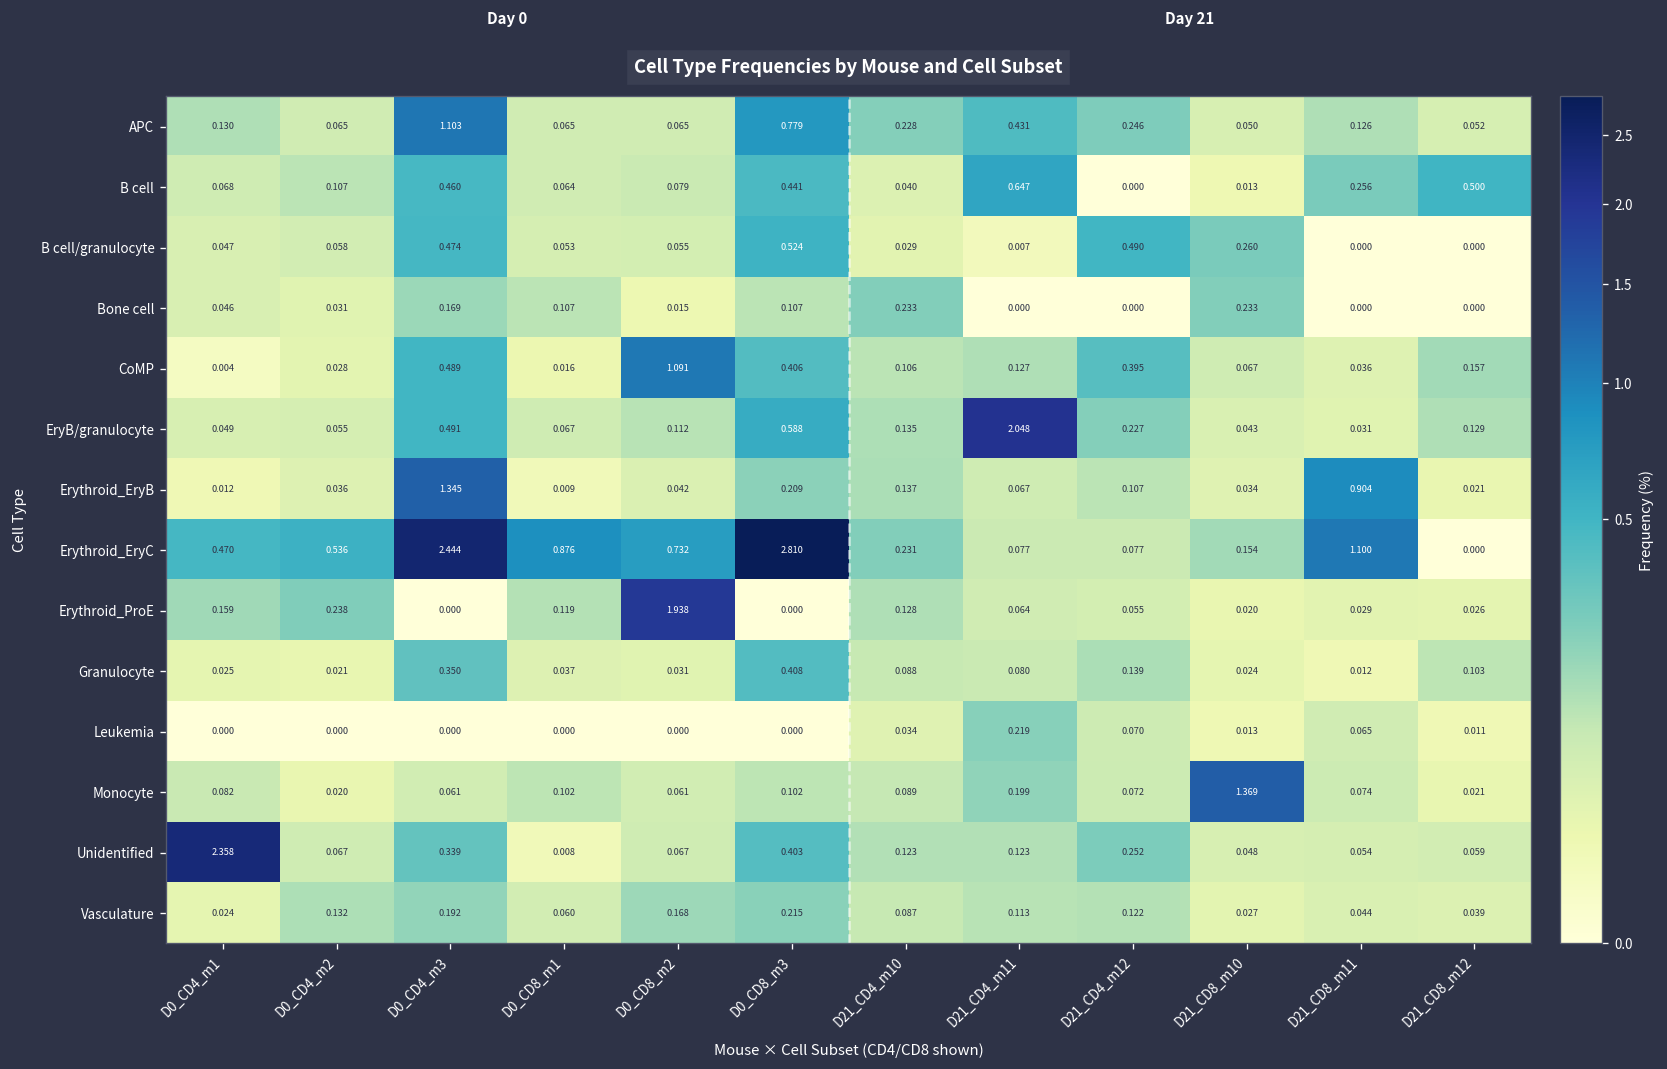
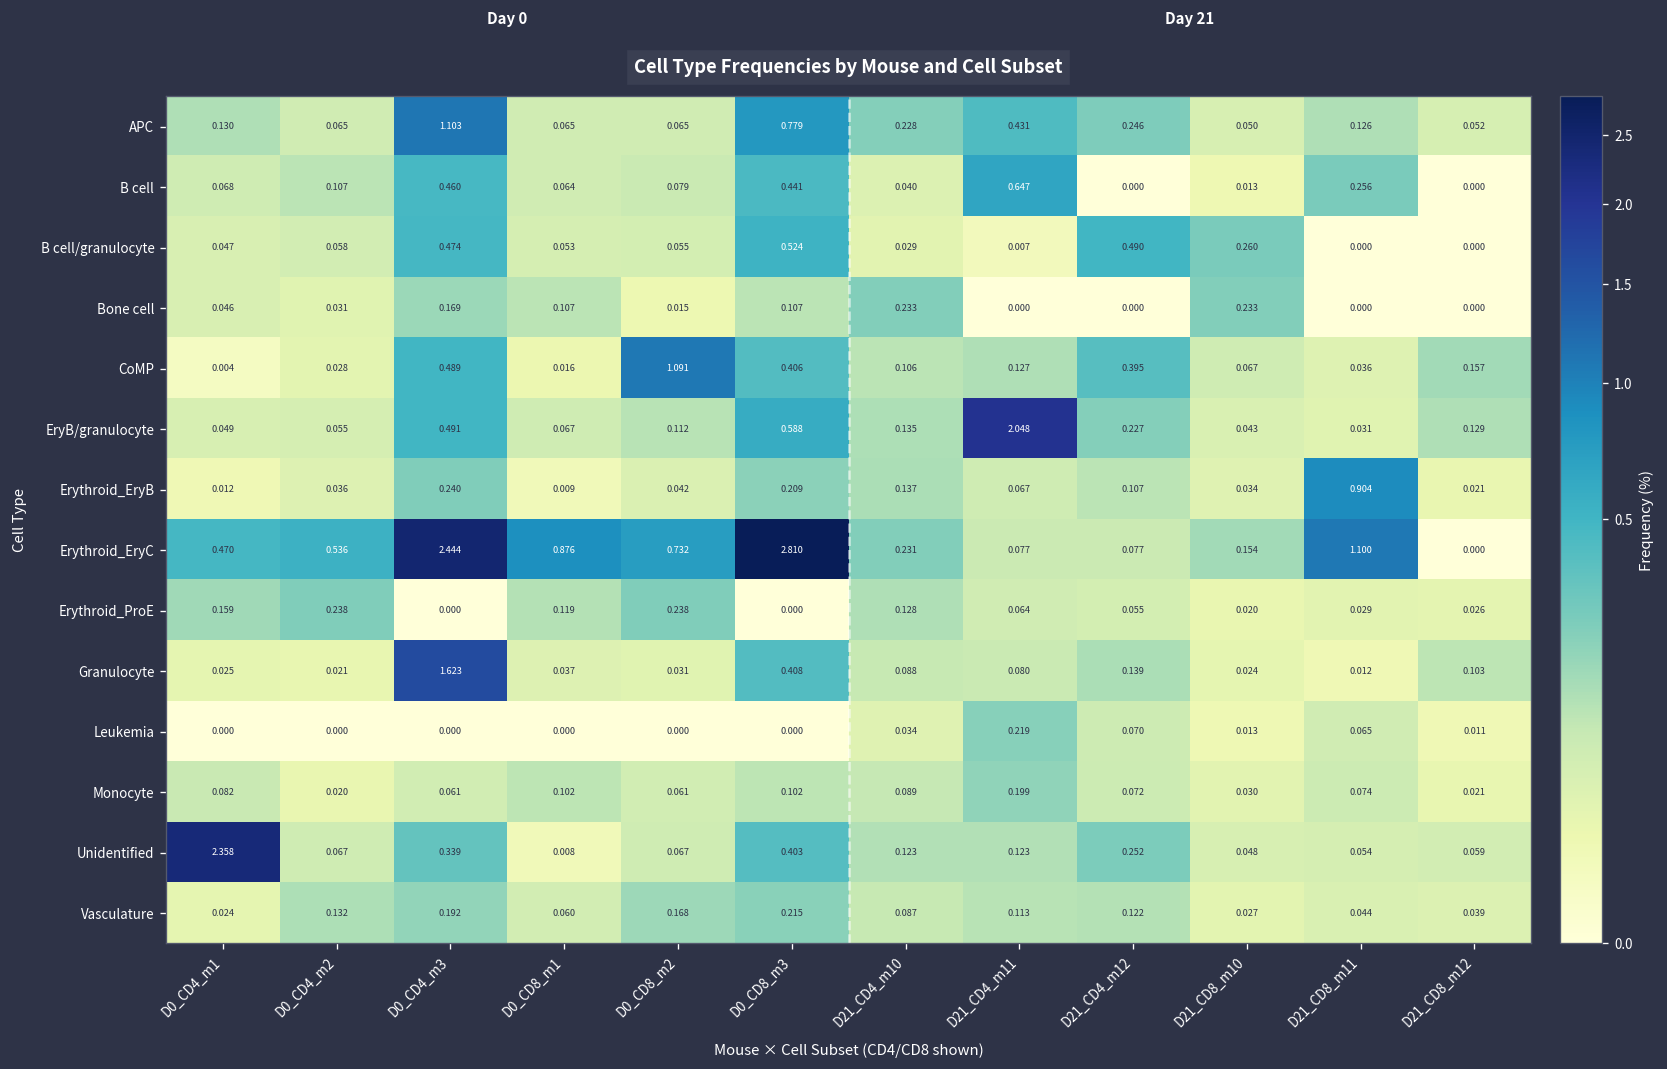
B cell, D21_CD8_m12: 0.500 -> 0.000
Erythroid_EryB, D0_CD4_m3: 1.345 -> 0.240
Erythroid_ProE, D0_CD8_m2: 1.938 -> 0.238
Granulocyte, D0_CD4_m3: 0.350 -> 1.623
Monocyte, D21_CD8_m10: 1.369 -> 0.030
